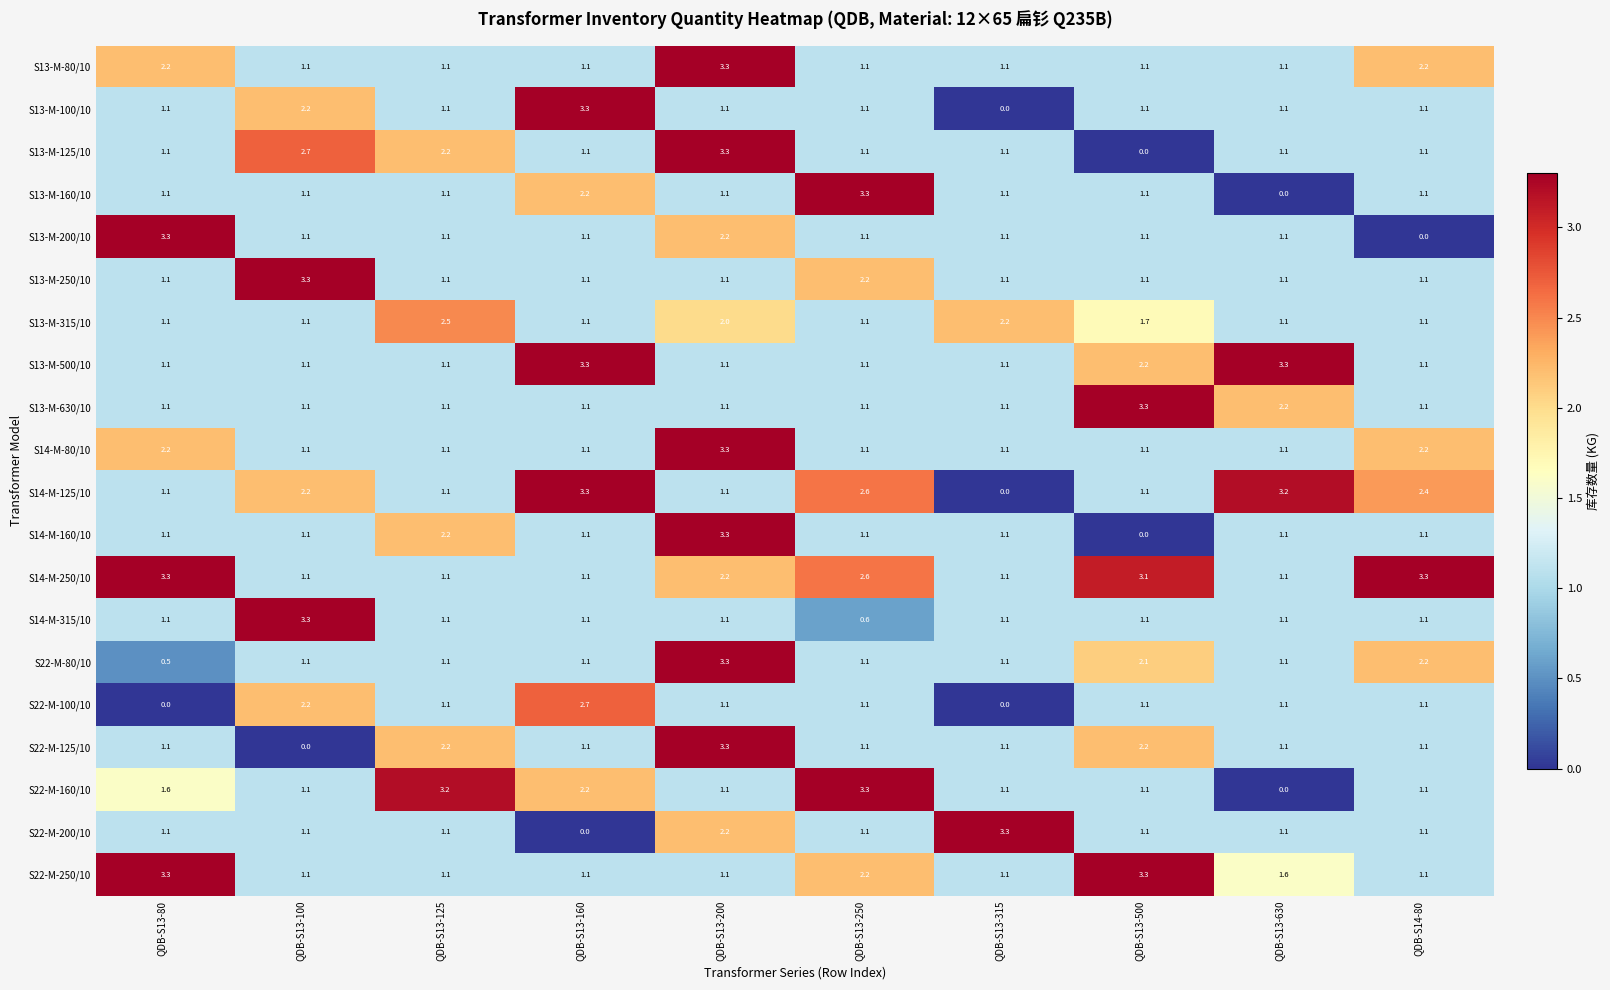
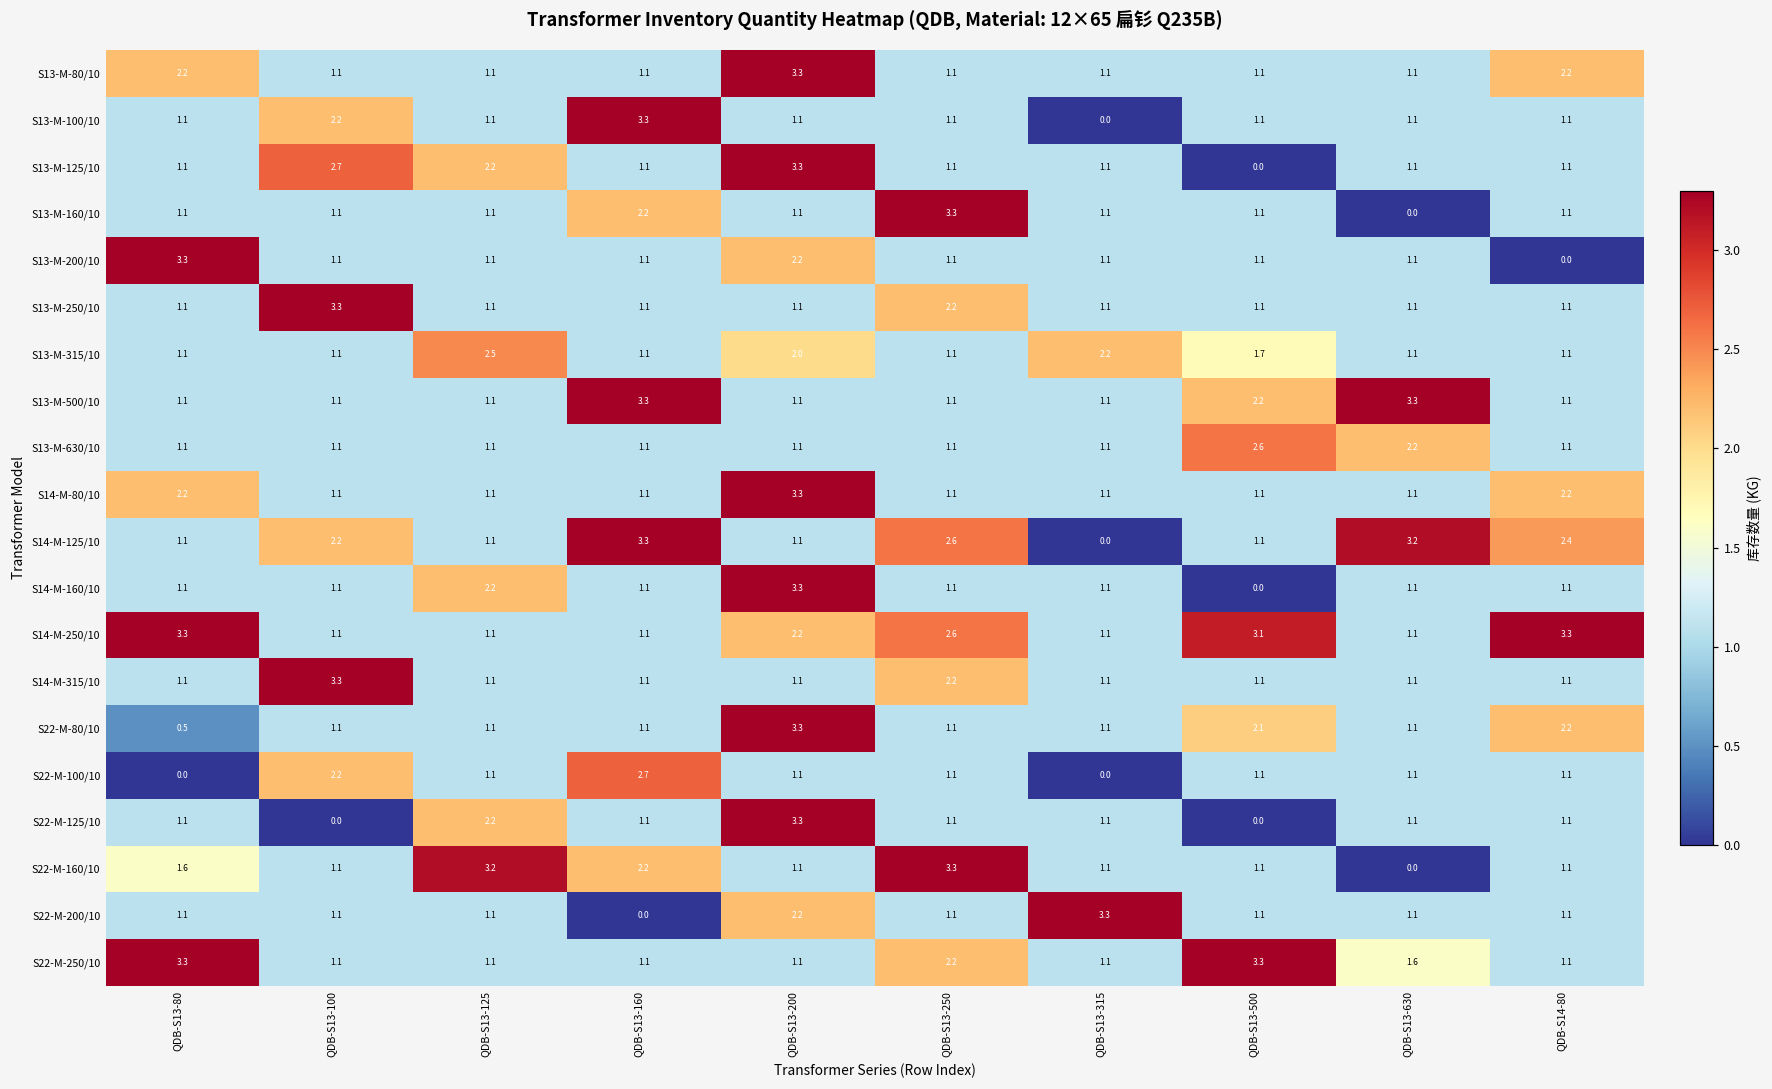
S13-M-630/10, QDB-S13-500: 3.3 -> 2.6
S14-M-315/10, QDB-S13-250: 0.6 -> 2.2
S22-M-125/10, QDB-S13-500: 2.2 -> 0.0
